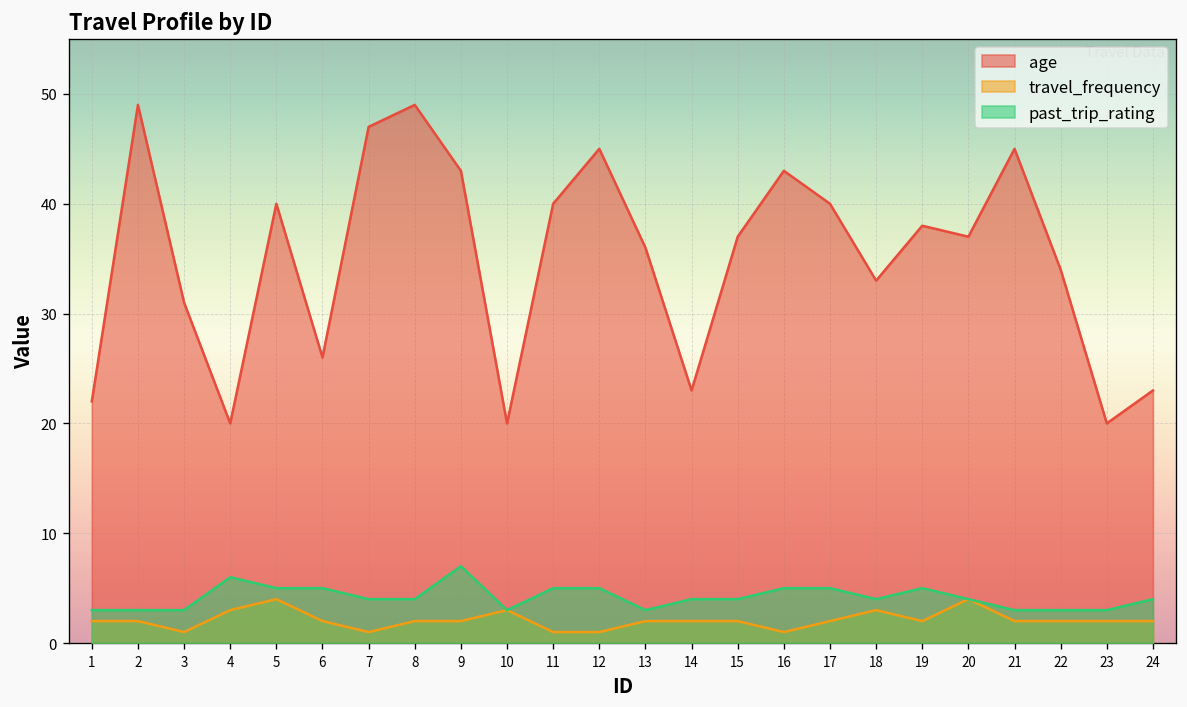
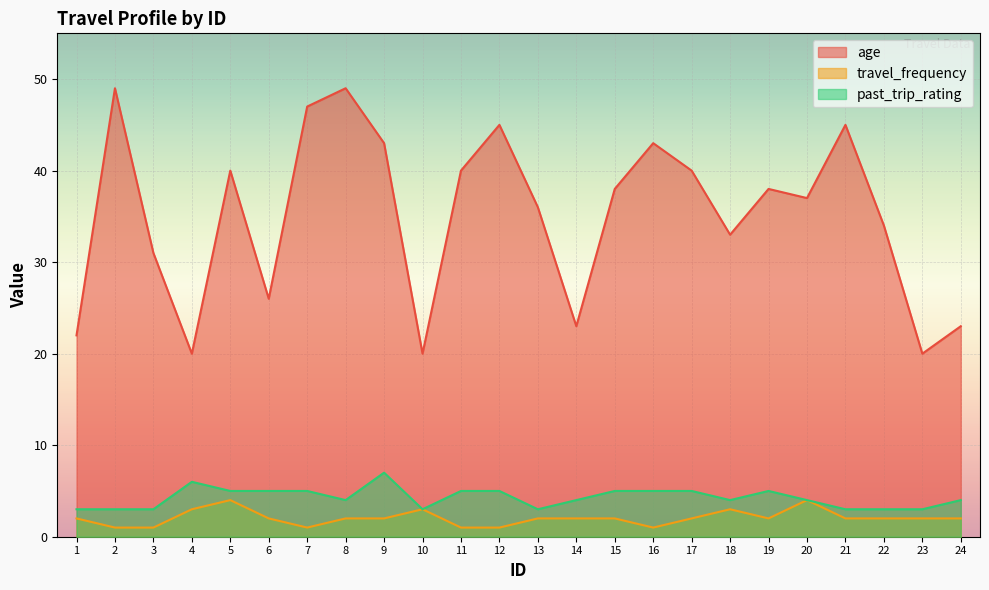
travel_frequency, 2: 2 -> 1
past_trip_rating, 7: 4 -> 5
age, 15: 37 -> 38
past_trip_rating, 15: 4 -> 5
